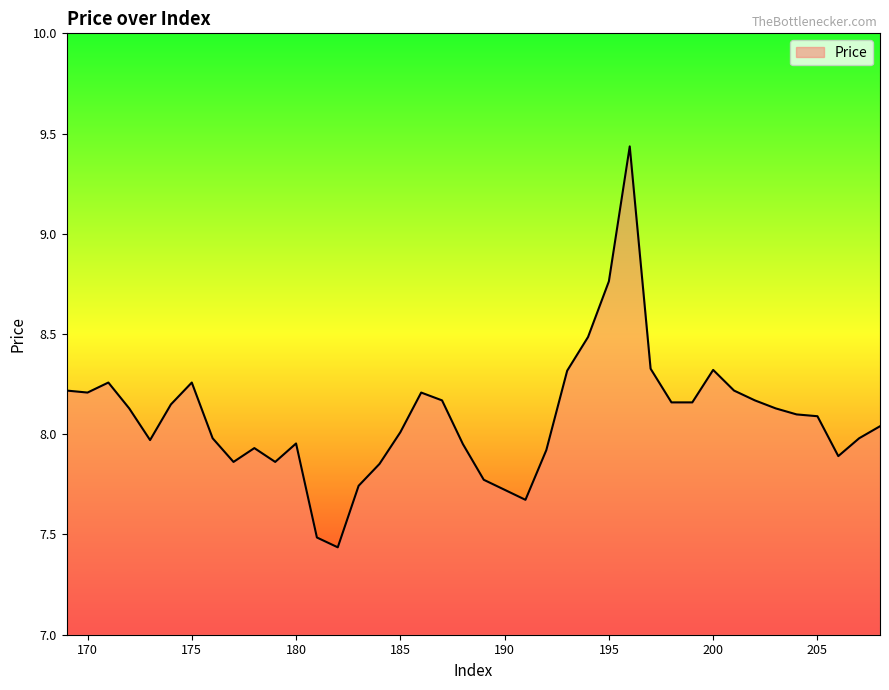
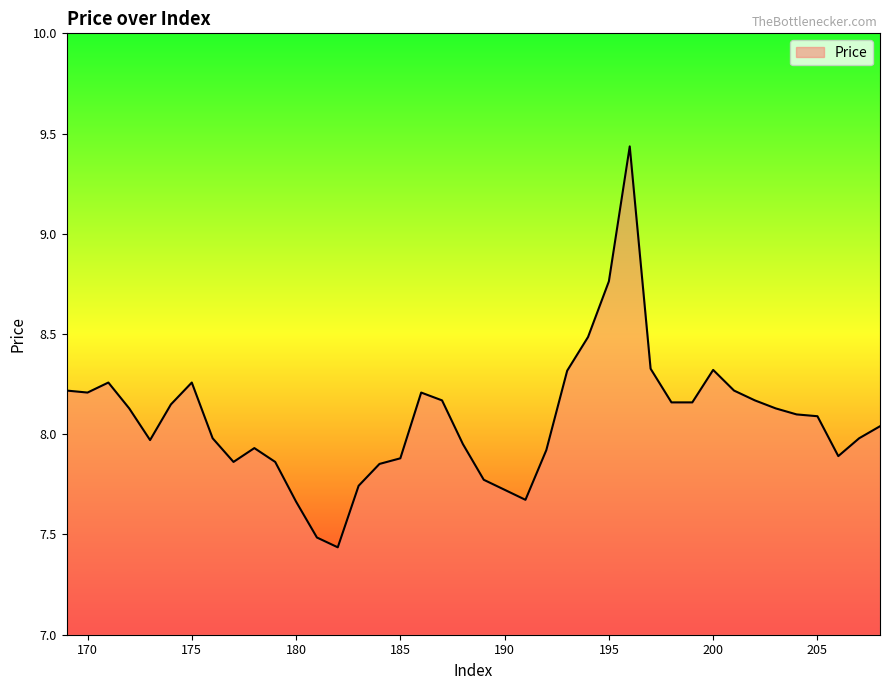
180: 7.95 -> 7.66
185: 8.01 -> 7.88
